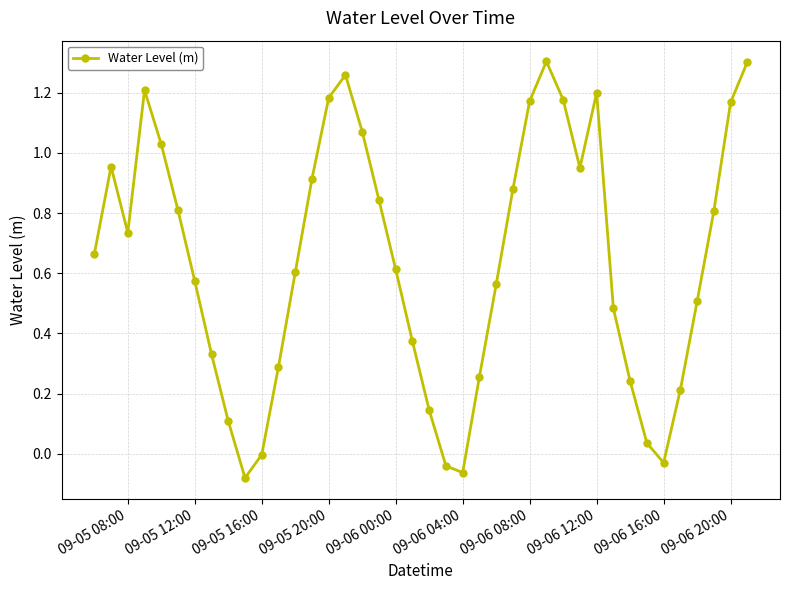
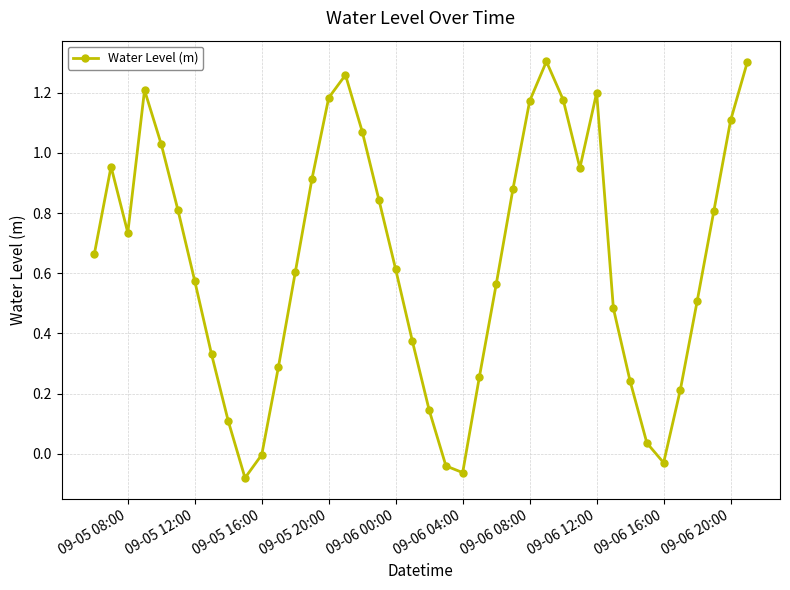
09-06 20:00: 1.17 -> 1.11
